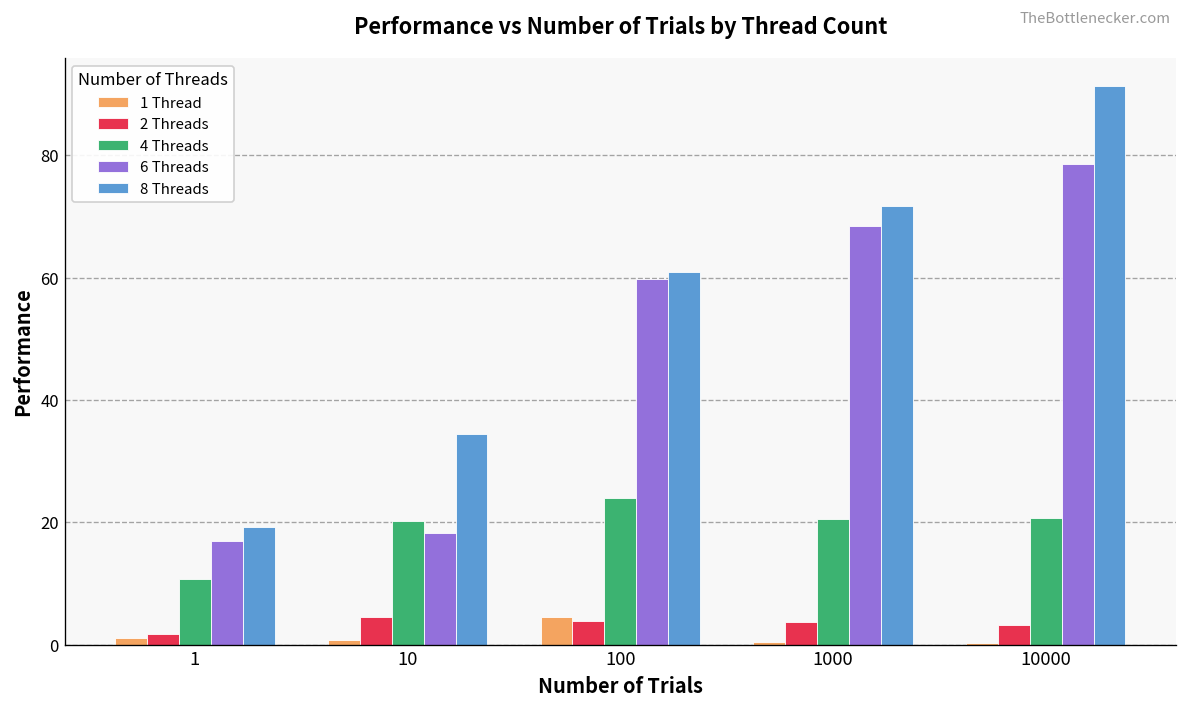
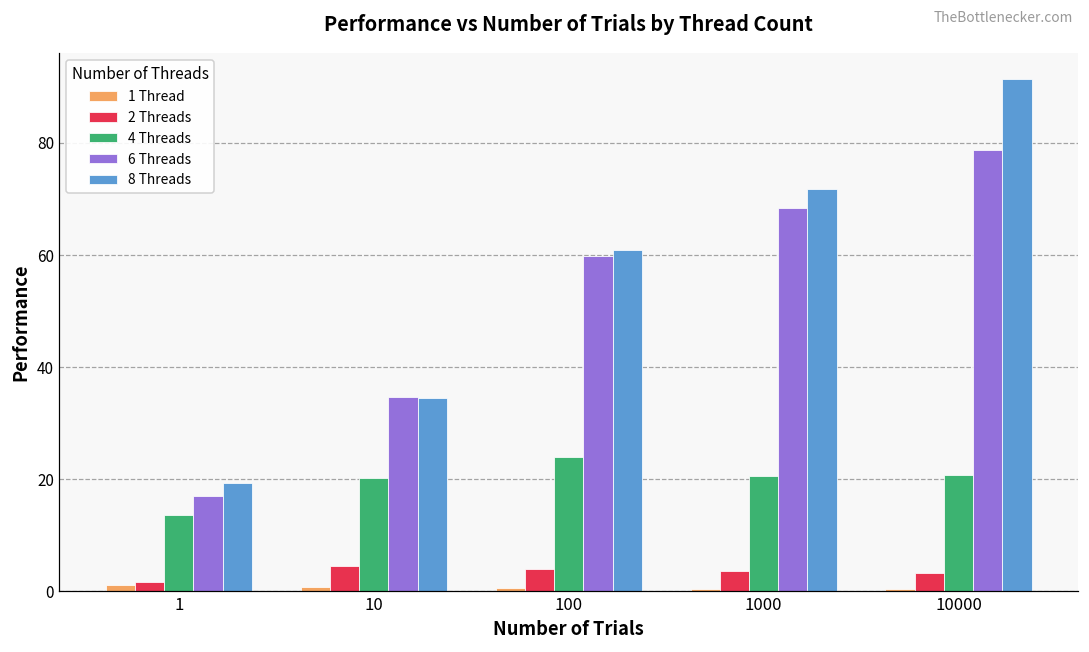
4 Threads, 1: 11 -> 14
6 Threads, 10: 18 -> 35
1 Thread, 100: 4 -> 0
